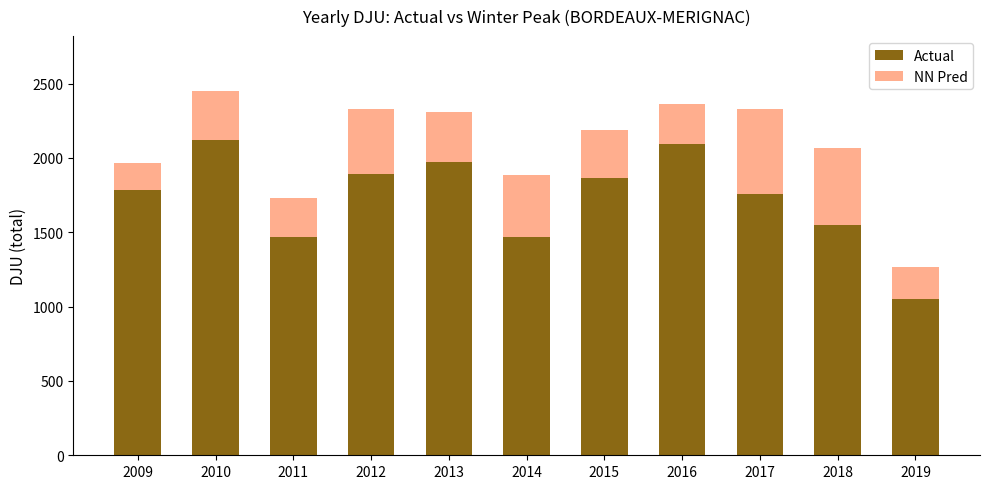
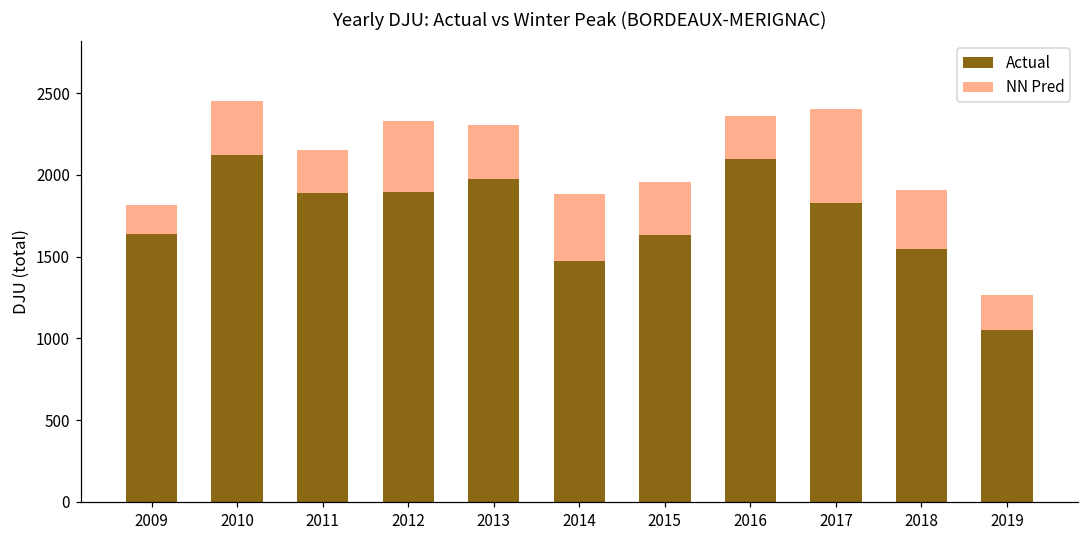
Actual, 2009: 1780 -> 1640
Actual, 2011: 1470 -> 1890
Actual, 2015: 1870 -> 1630
Actual, 2017: 1750 -> 1830
NN Pred, 2018: 520 -> 360
